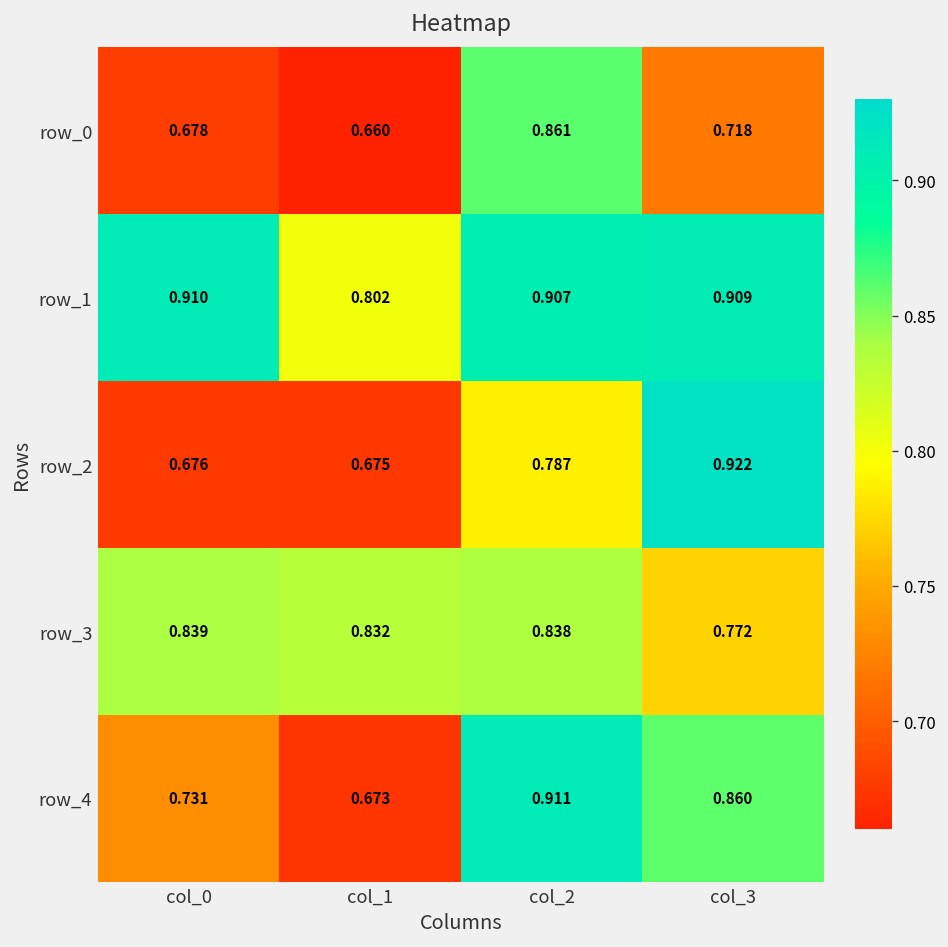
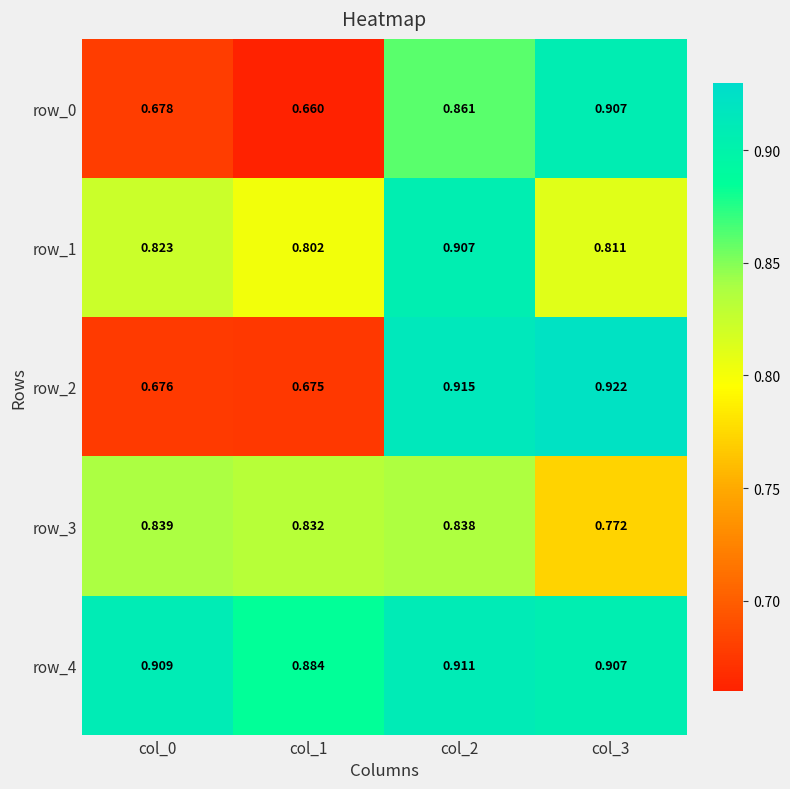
row_0, col_3: 0.718 -> 0.907
row_1, col_0: 0.910 -> 0.823
row_1, col_3: 0.909 -> 0.811
row_2, col_2: 0.787 -> 0.915
row_4, col_0: 0.731 -> 0.909
row_4, col_1: 0.673 -> 0.884
row_4, col_3: 0.860 -> 0.907
